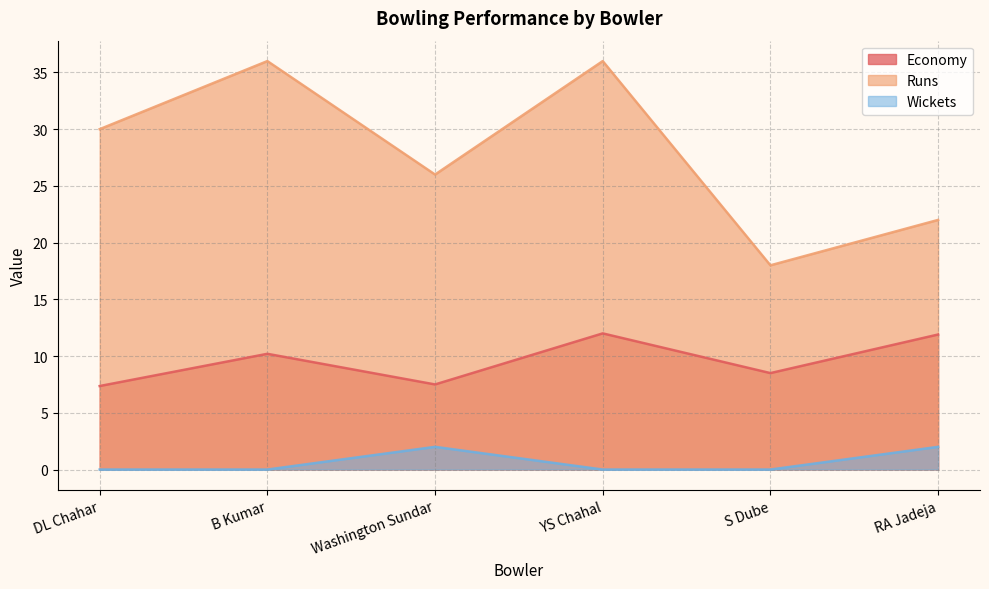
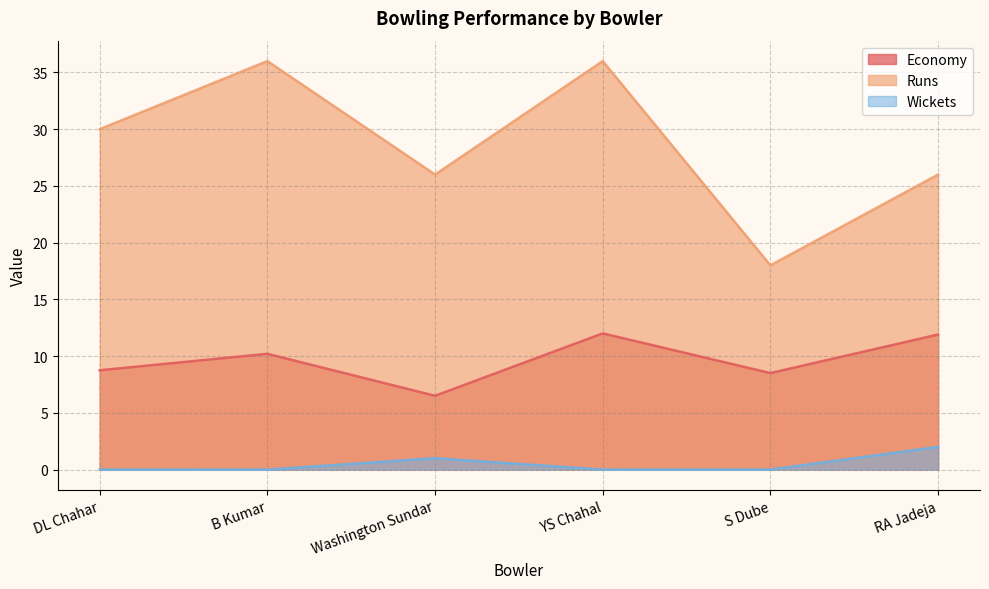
Economy, DL Chahar: 7.4 -> 8.8
Economy, Washington Sundar: 7.5 -> 6.5
Wickets, Washington Sundar: 2 -> 1
Runs, RA Jadeja: 22 -> 26
